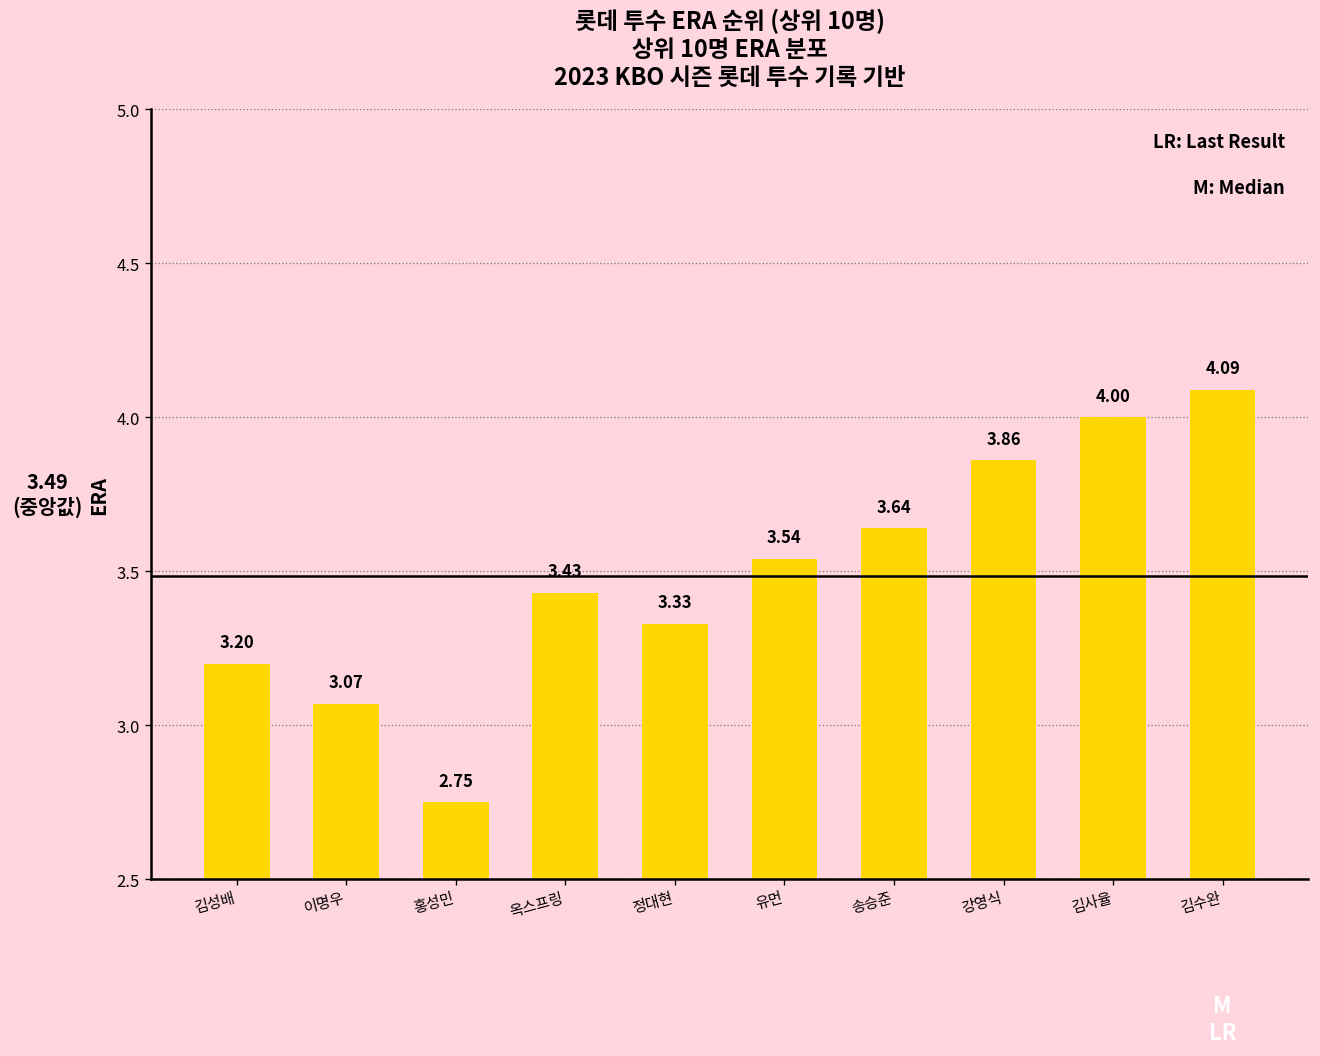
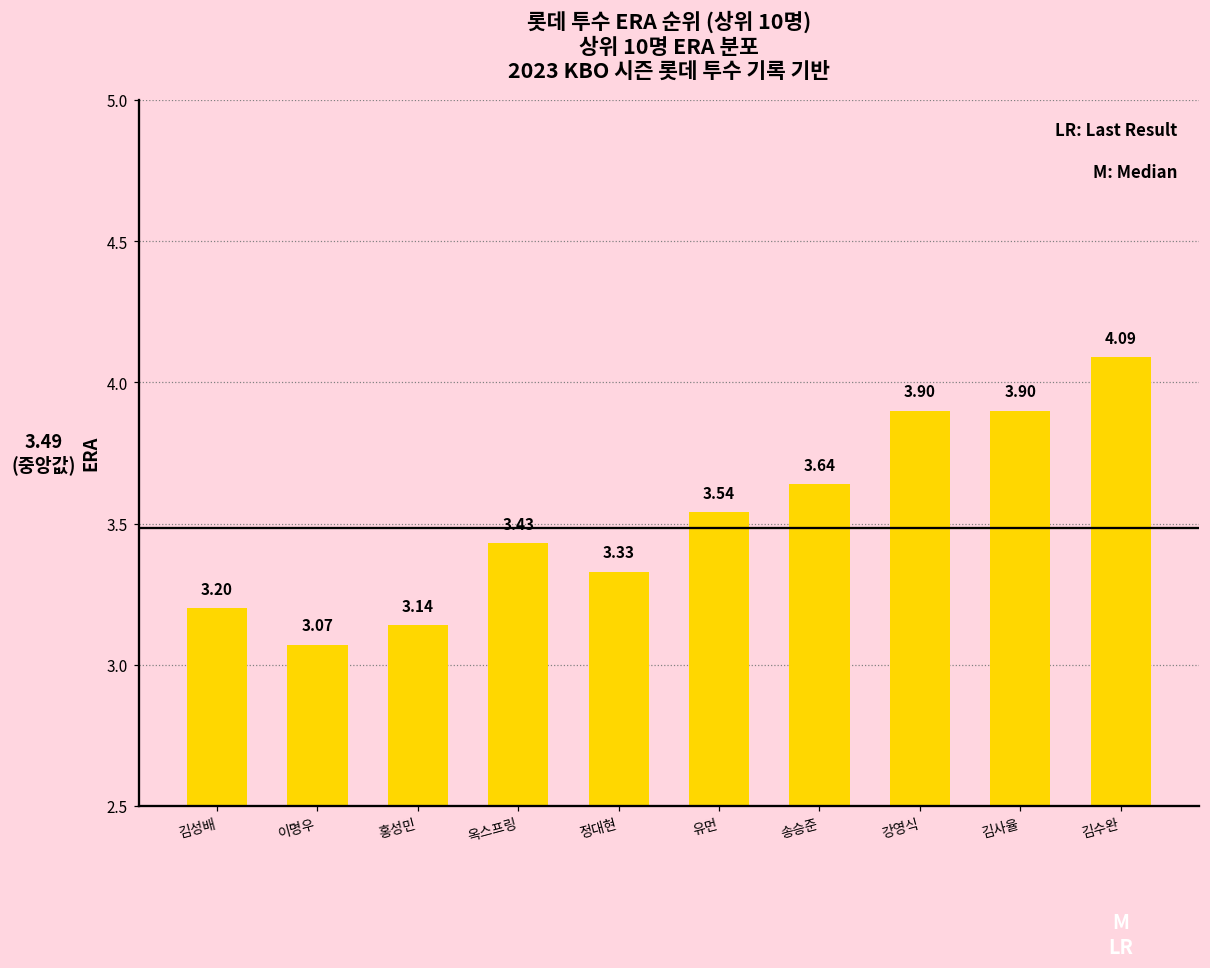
홍성민: 2.75 -> 3.14
강영식: 3.86 -> 3.90
김사율: 4.00 -> 3.90
